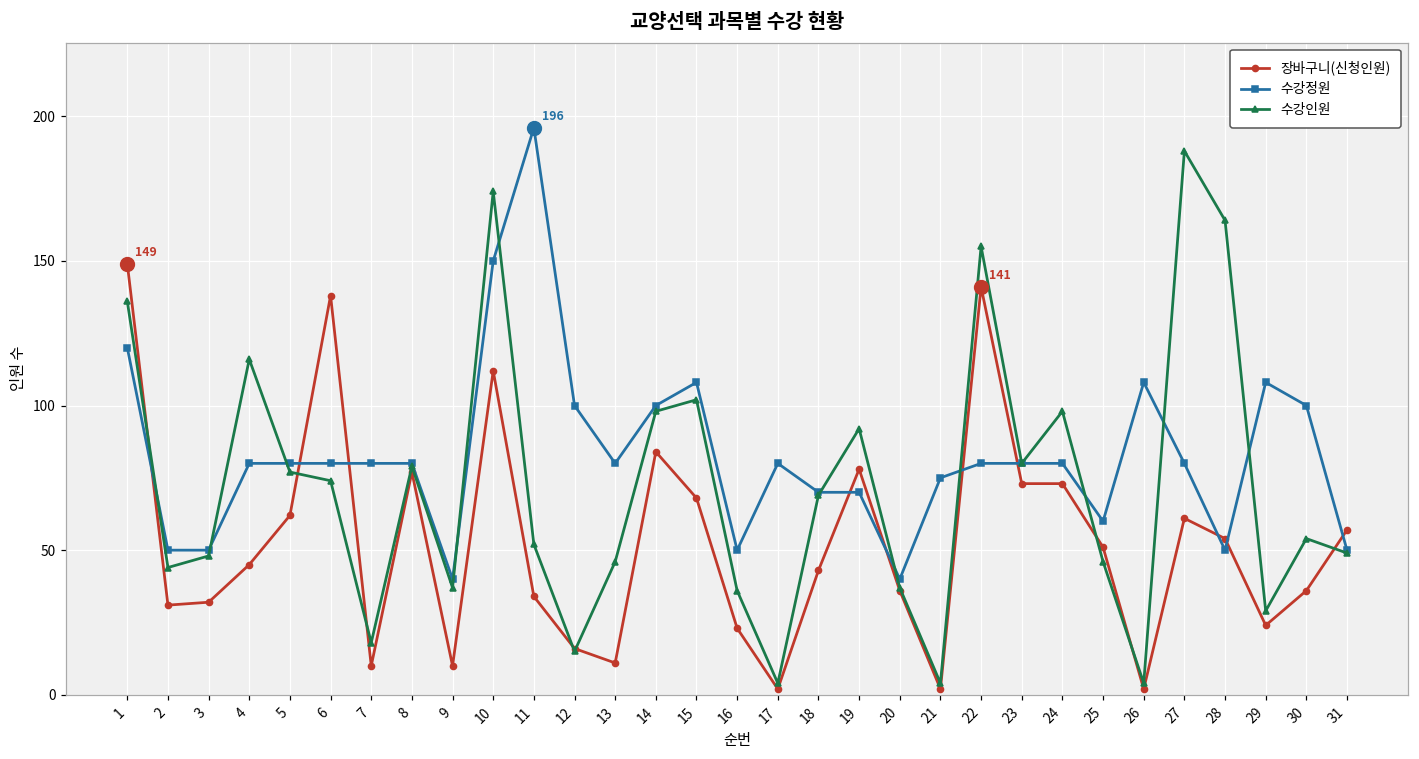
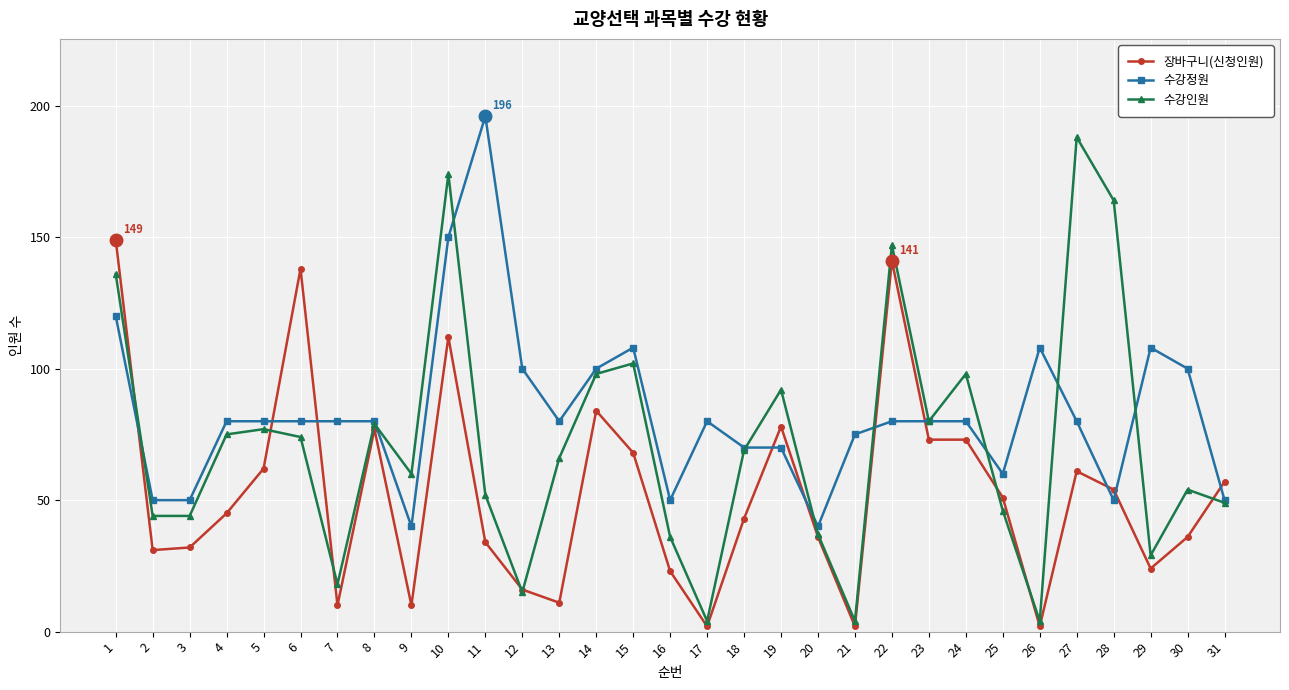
수강인원, 3: 48 -> 44
수강인원, 4: 116 -> 75
수강인원, 9: 37 -> 60
수강인원, 13: 46 -> 66
수강인원, 22: 155 -> 147
